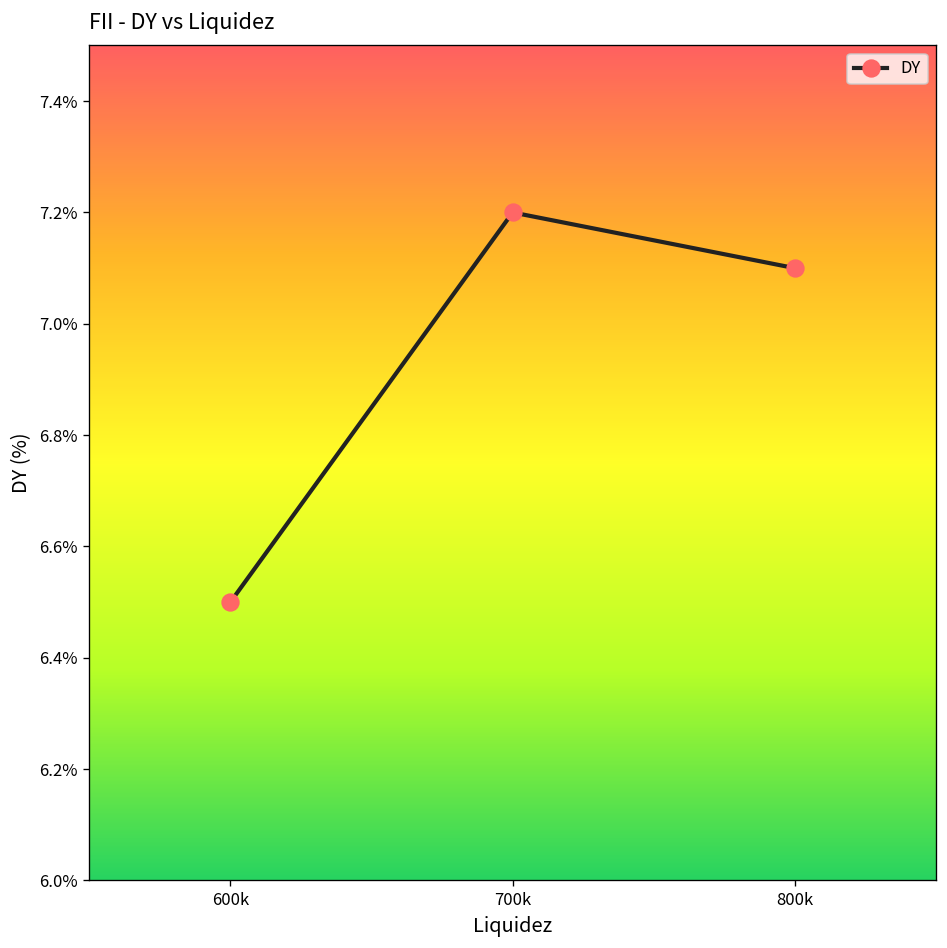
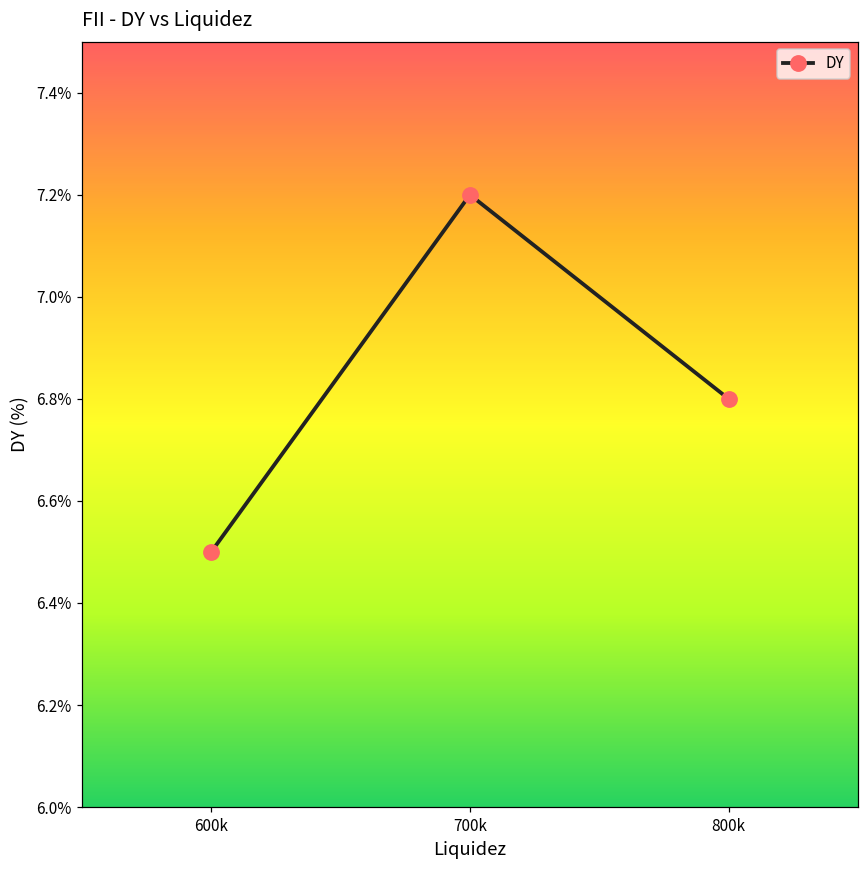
800k: 7.1% -> 6.8%
